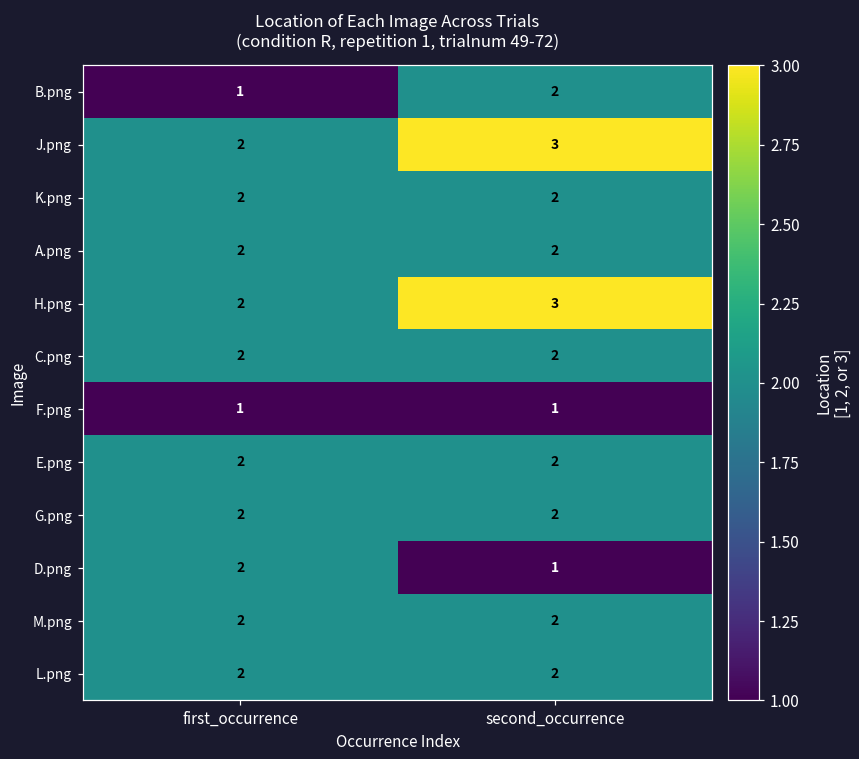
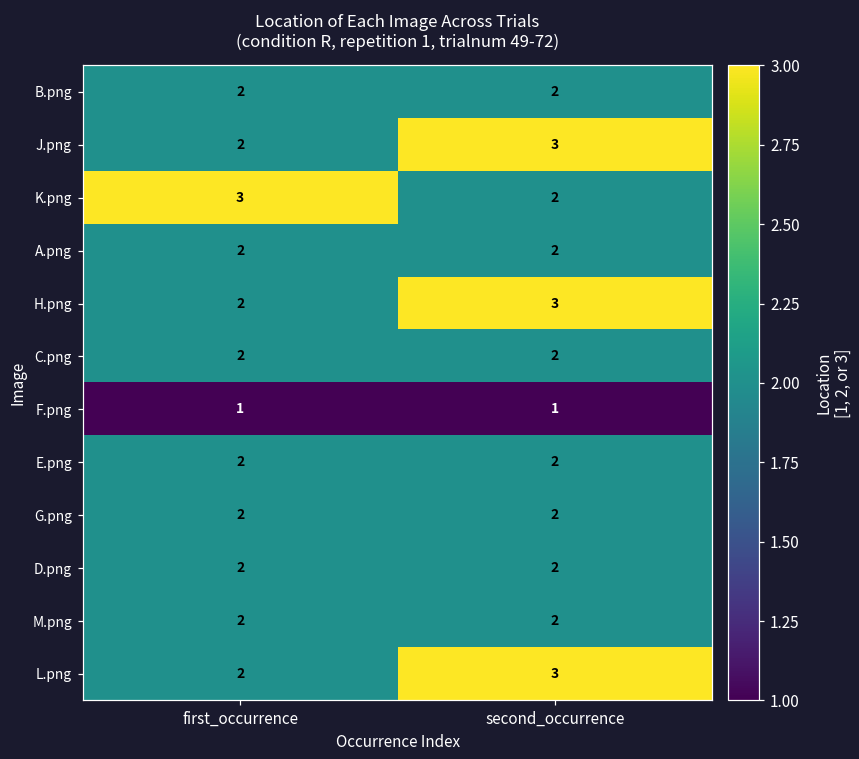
B.png, first_occurrence: 1 -> 2
K.png, first_occurrence: 2 -> 3
D.png, second_occurrence: 1 -> 2
L.png, second_occurrence: 2 -> 3
